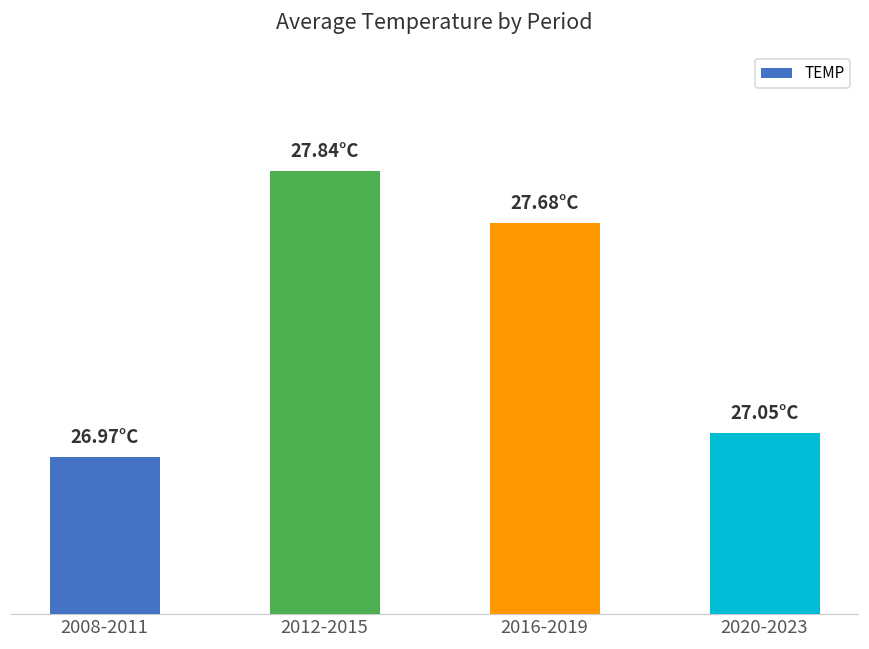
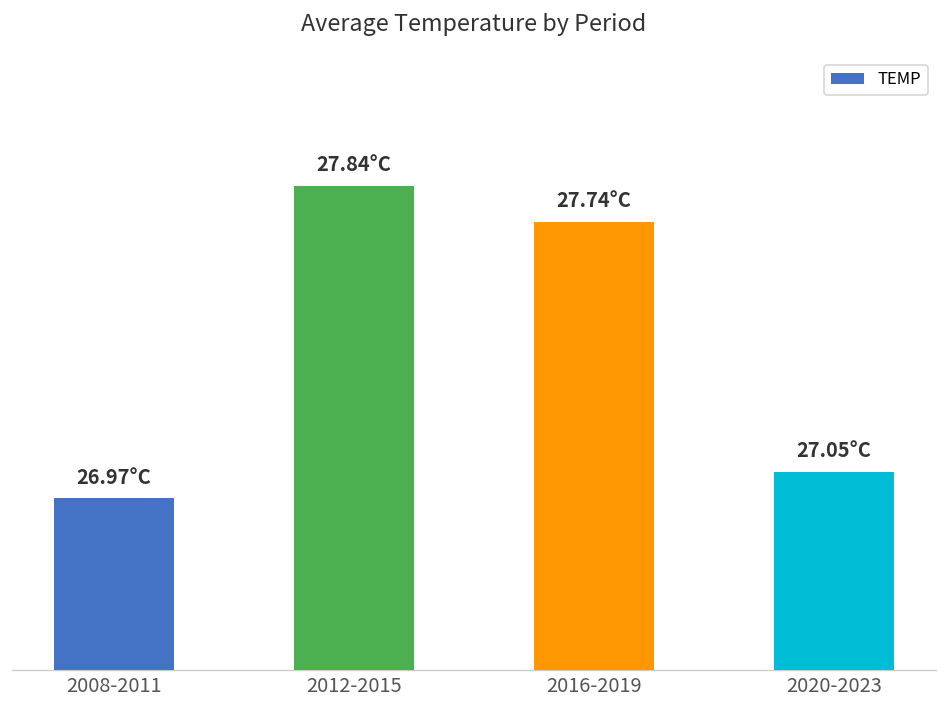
2016-2019: 27.68°C -> 27.74°C
